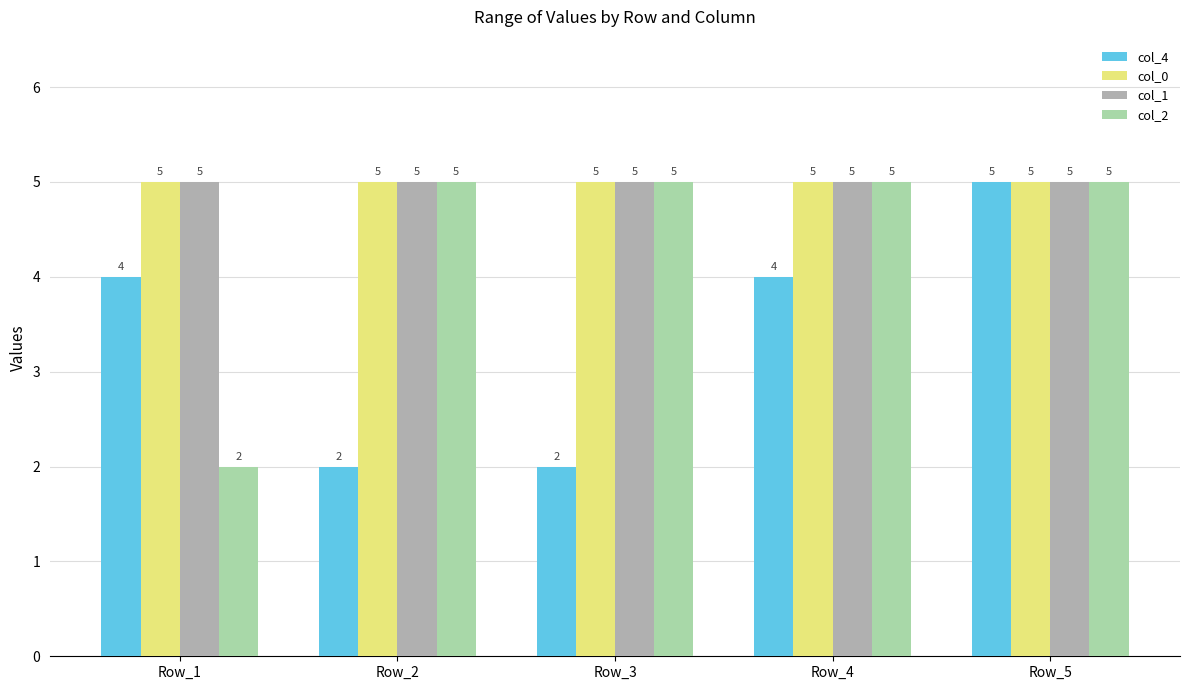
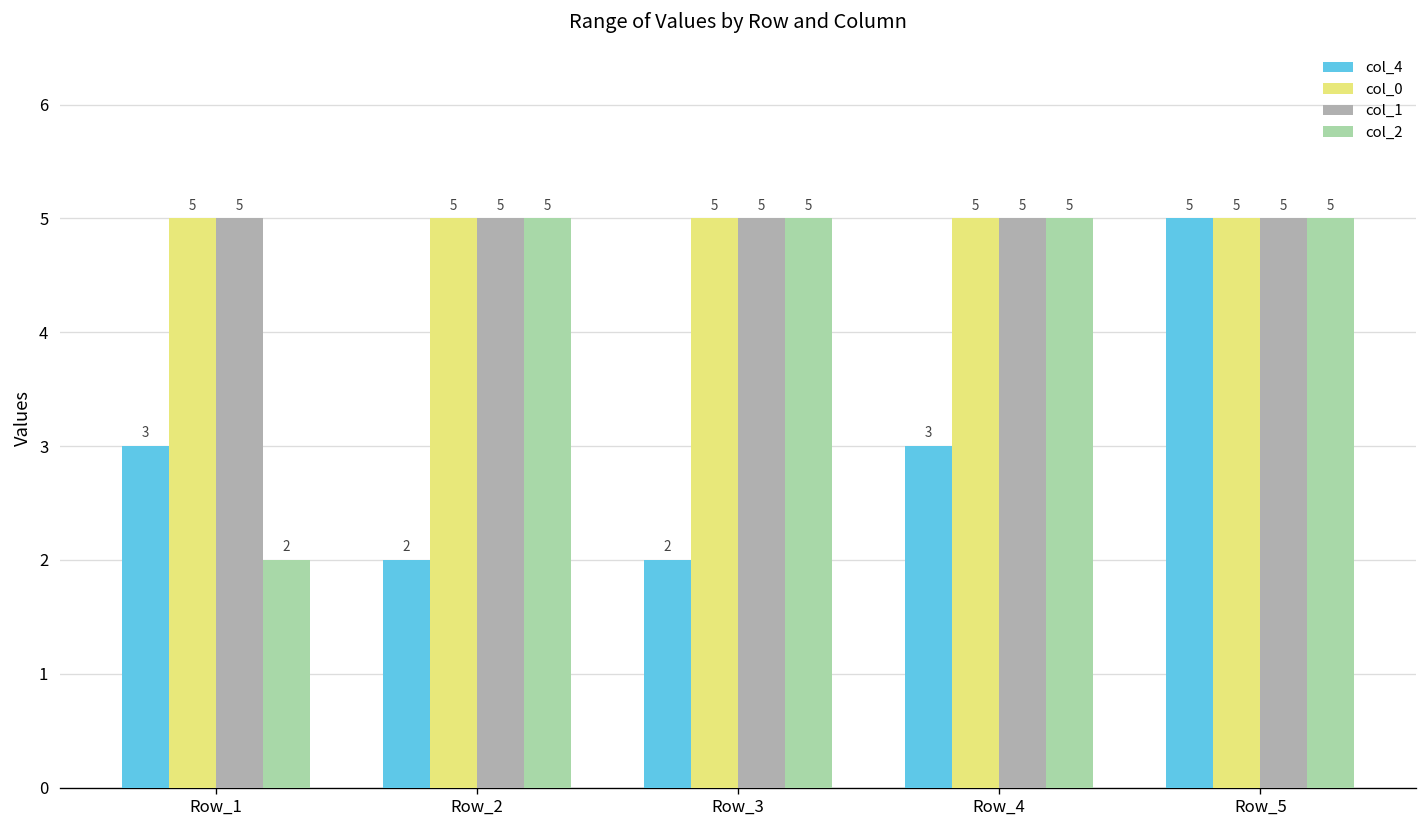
col_4, Row_1: 4 -> 3
col_4, Row_4: 4 -> 3
